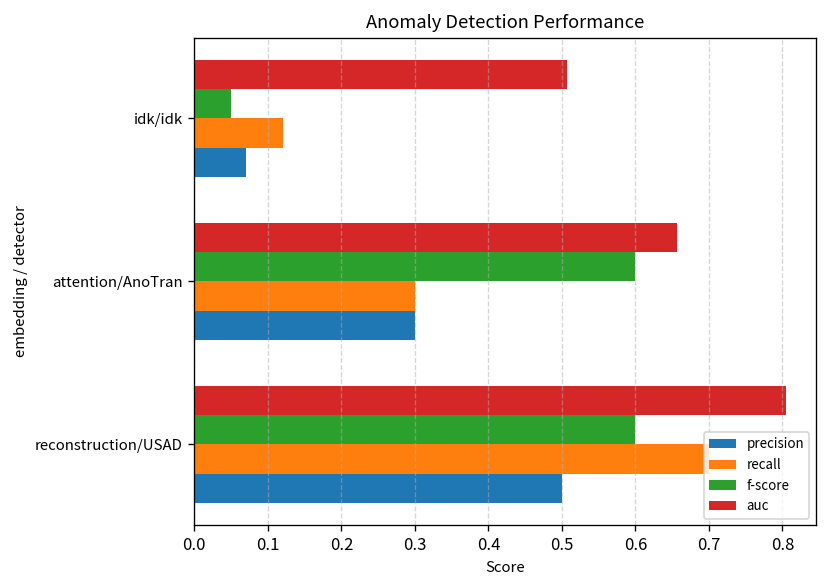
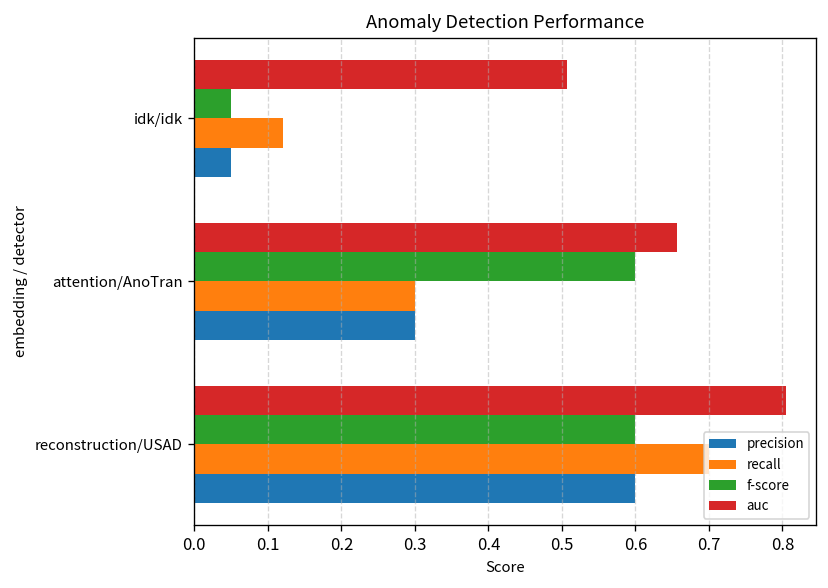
precision, idk/idk: 0.07 -> 0.05
precision, reconstruction/USAD: 0.5 -> 0.6
